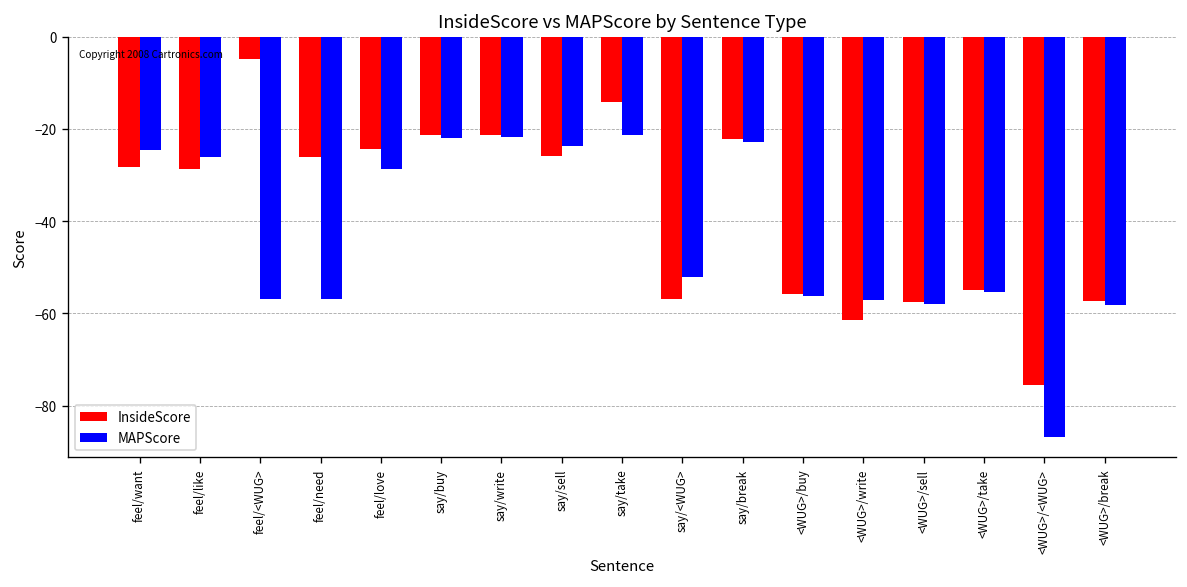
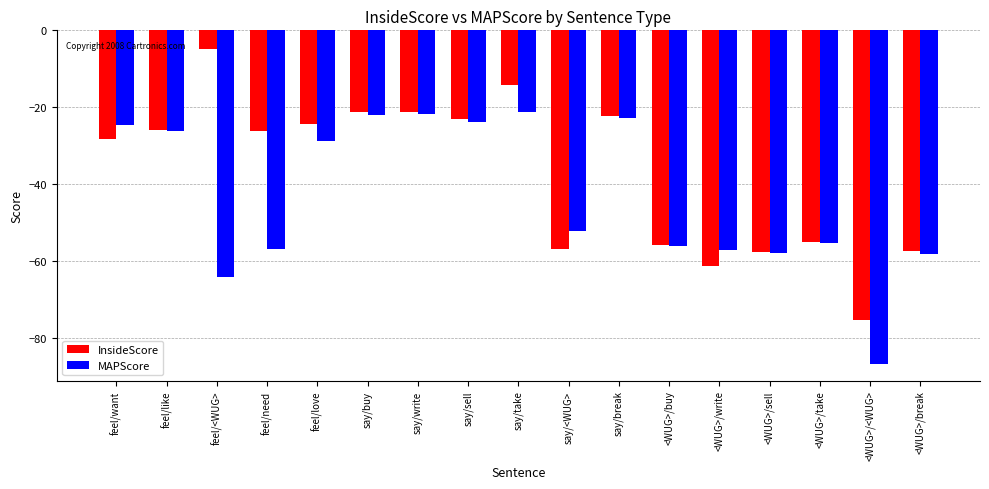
InsideScore, feel/like: -29 -> -26
MAPScore, feel/<WUG>: -57 -> -64
InsideScore, say/sell: -26 -> -23
